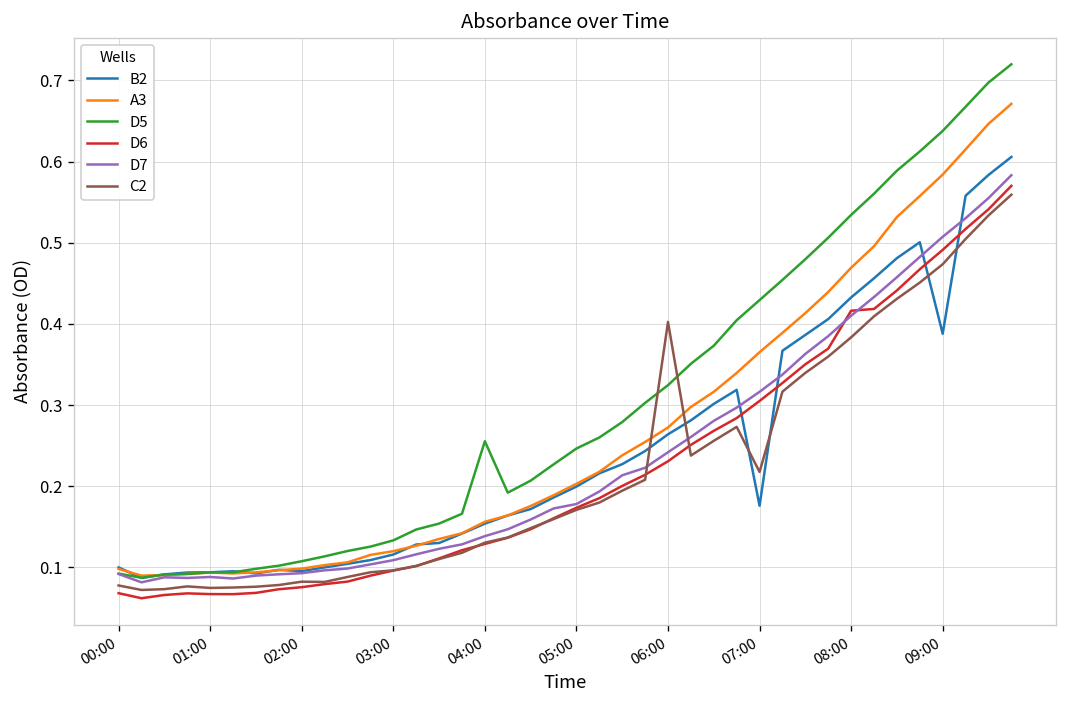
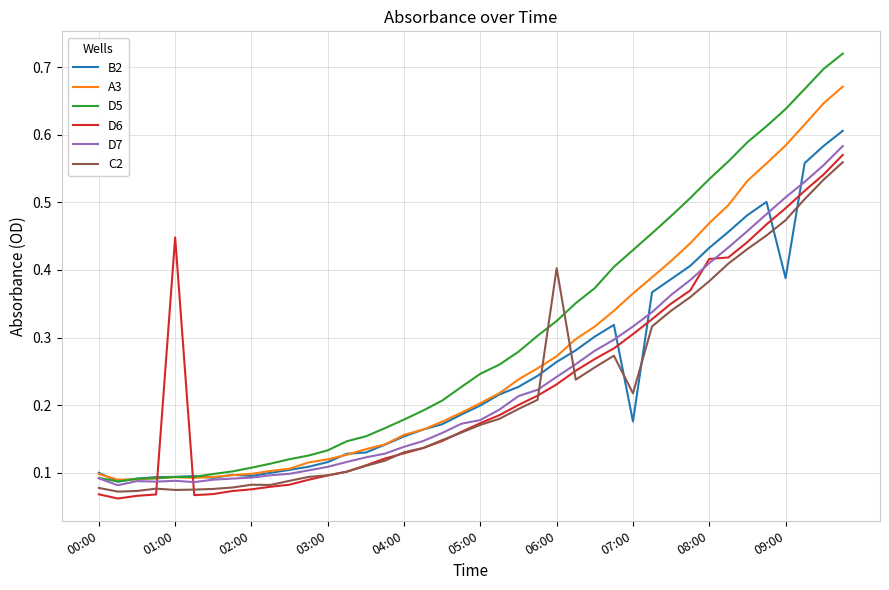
D6, 01:00: 0.07 -> 0.45
D5, 04:00: 0.26 -> 0.18
